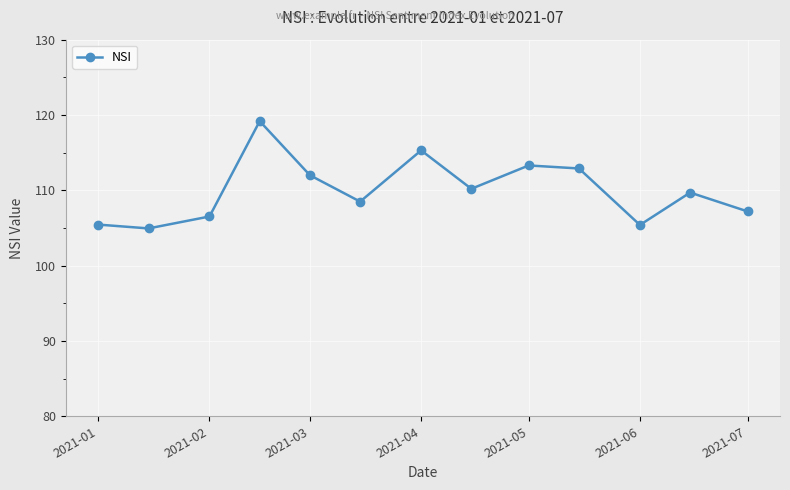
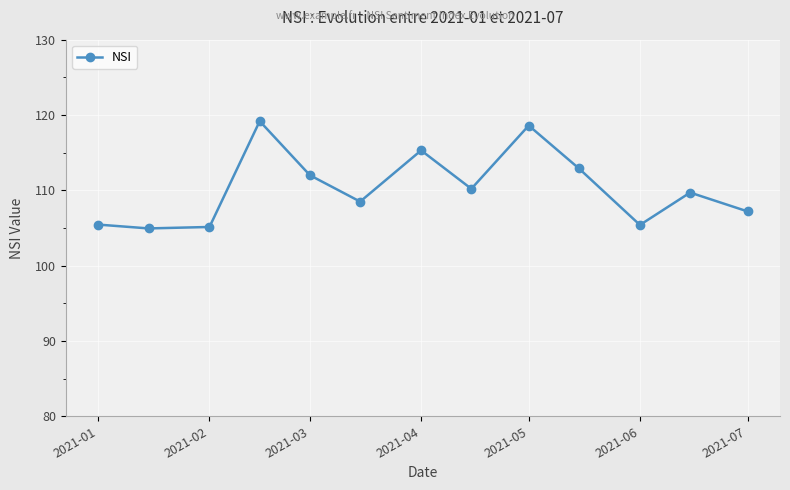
2021-02: 107 -> 105
2021-05: 113 -> 119
